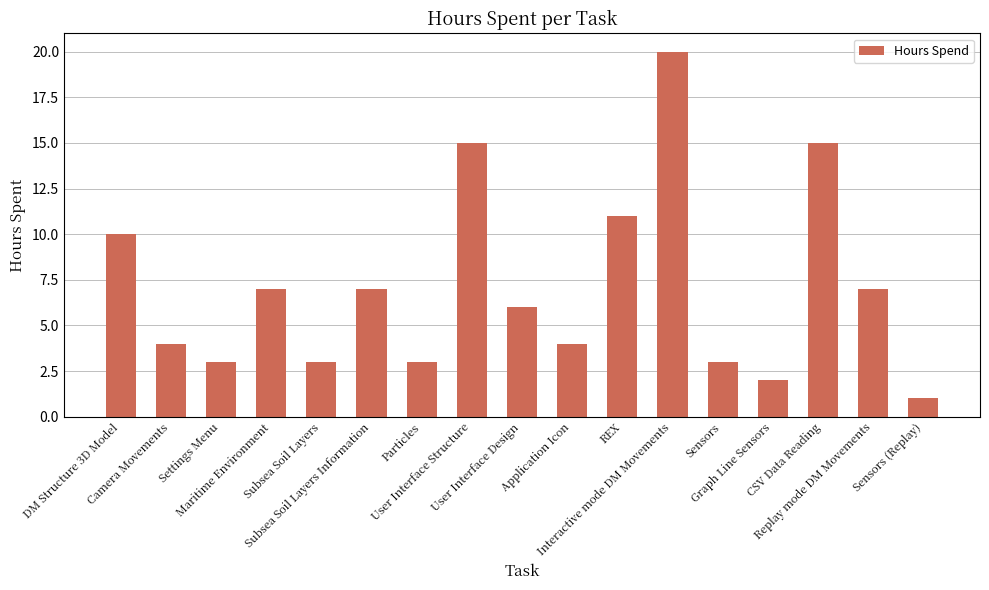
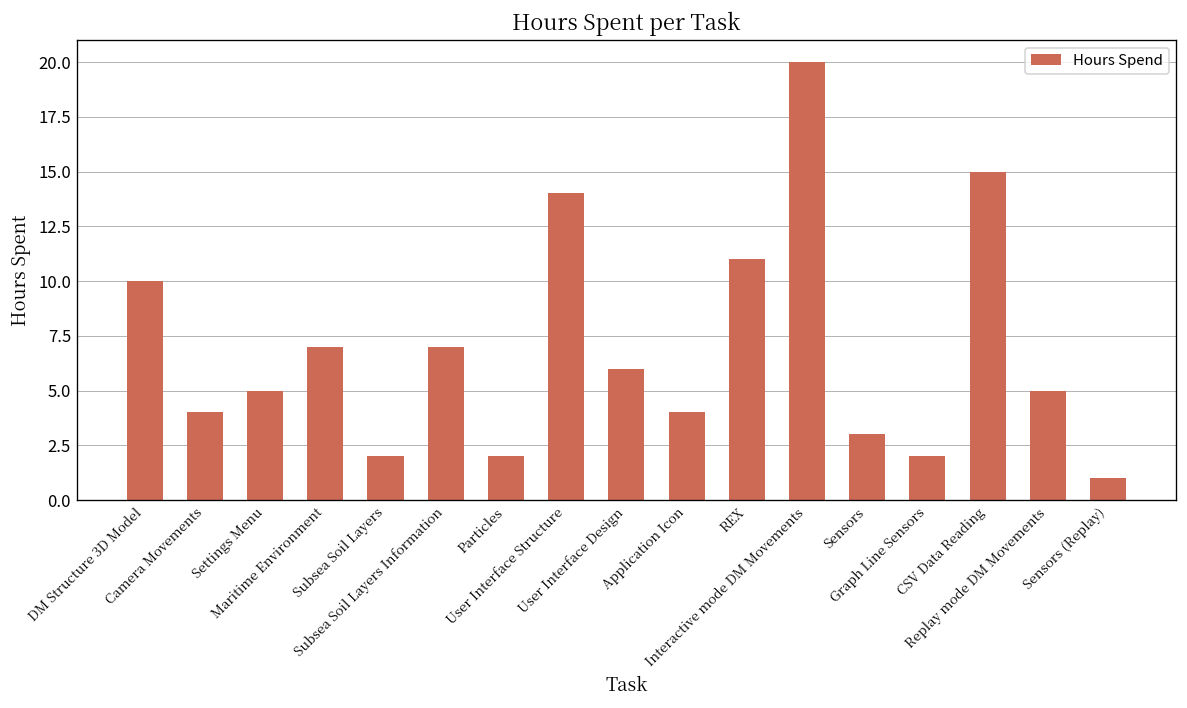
Settings Menu: 3 -> 5
Subsea Soil Layers: 3 -> 2
Particles: 3 -> 2
User Interface Structure: 15 -> 14
Replay mode DM Movements: 7 -> 5
